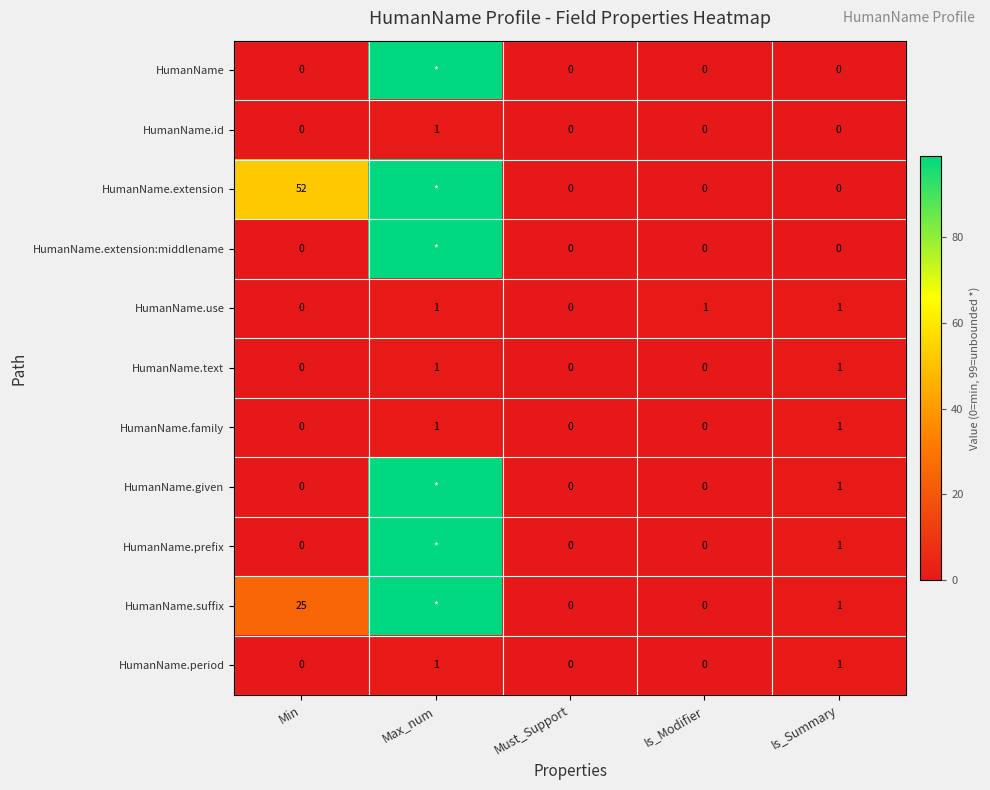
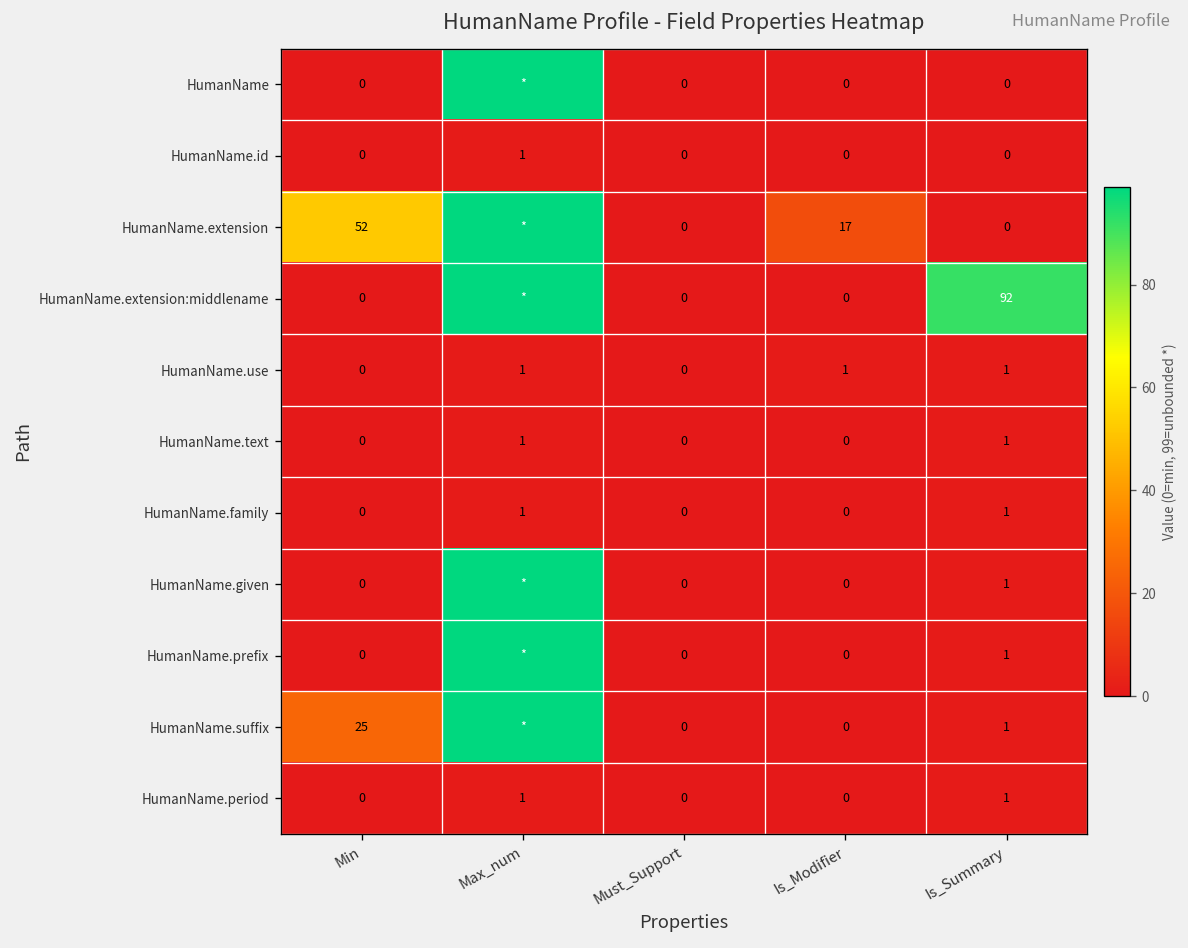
HumanName.extension, Is_Modifier: 0 -> 17
HumanName.extension:middlename, Is_Summary: 0 -> 92
